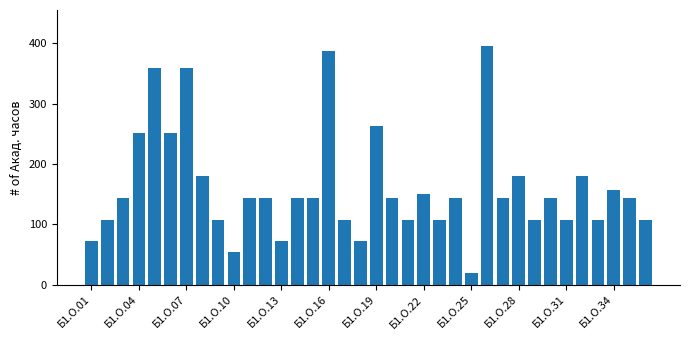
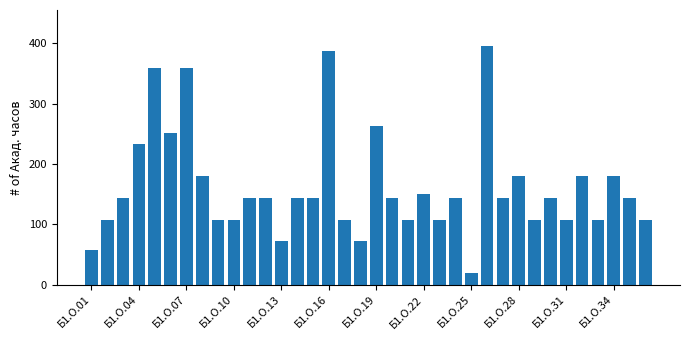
Б1.О.01: 70 -> 60
Б1.О.04: 250 -> 230
Б1.О.10: 60 -> 110
Б1.О.34: 160 -> 180
